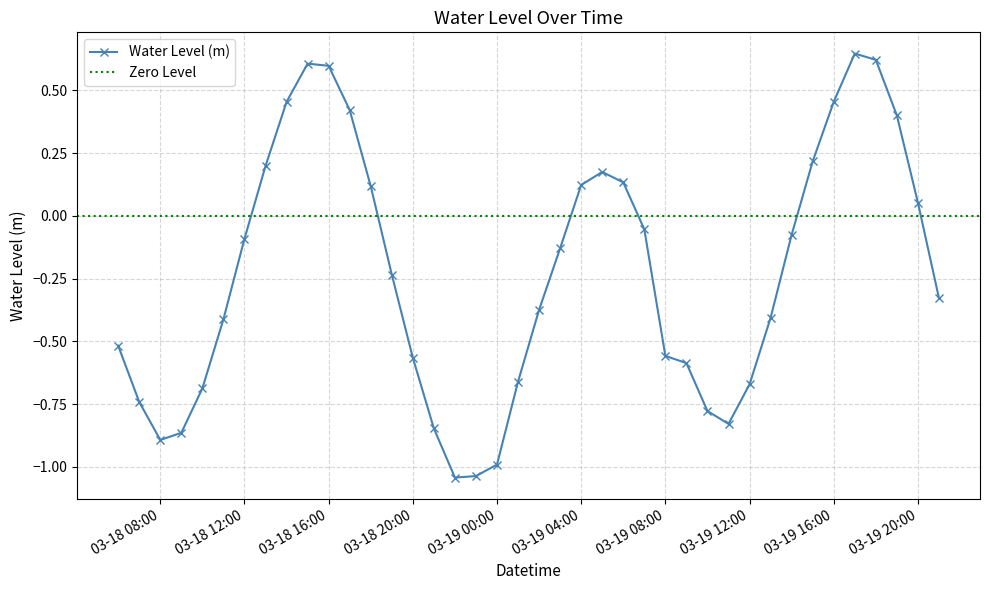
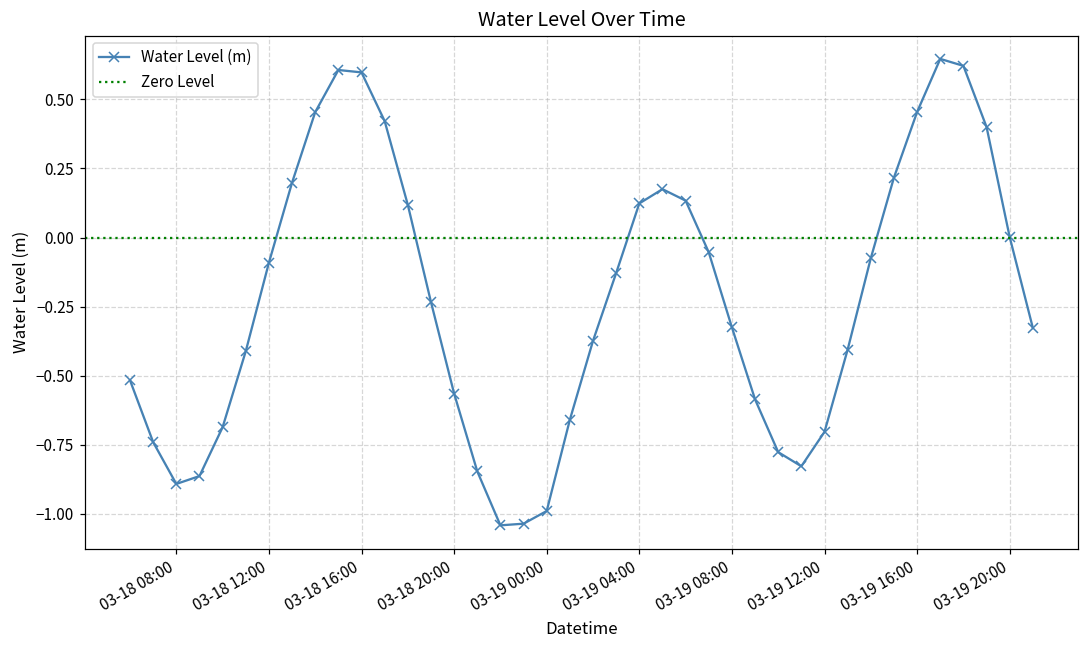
03-19 08:00: -0.56 -> -0.33
03-19 12:00: -0.67 -> -0.70
03-19 20:00: 0.05 -> 0.00
